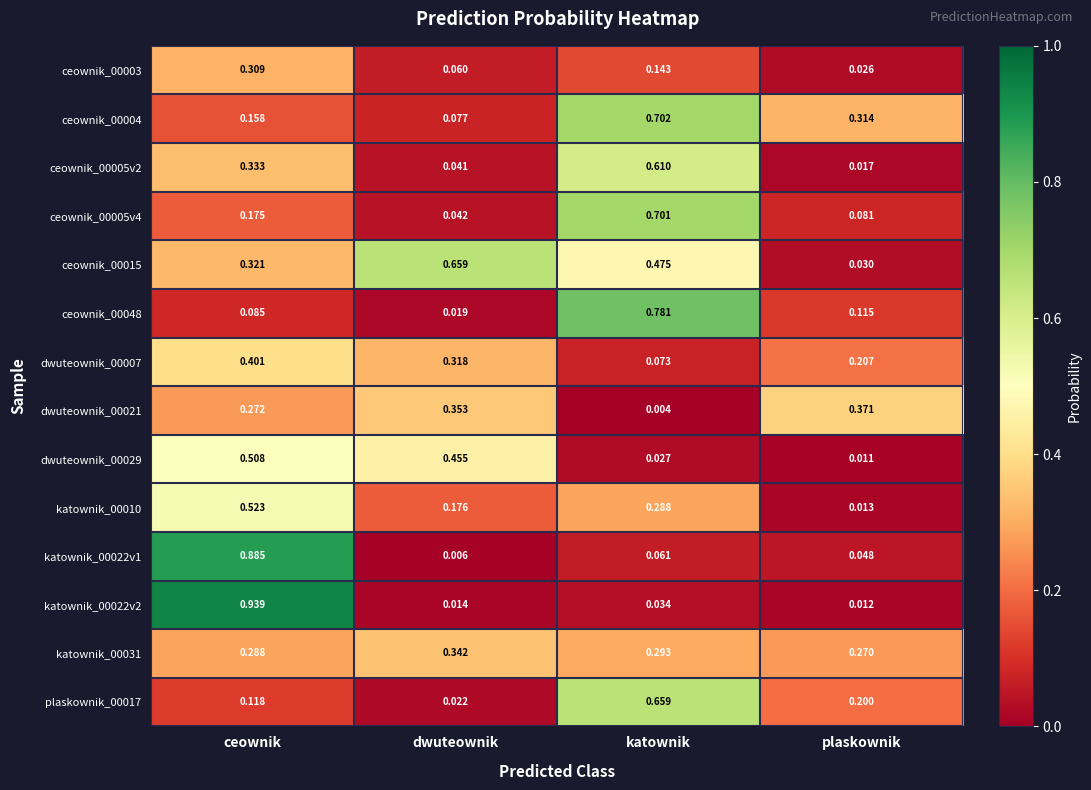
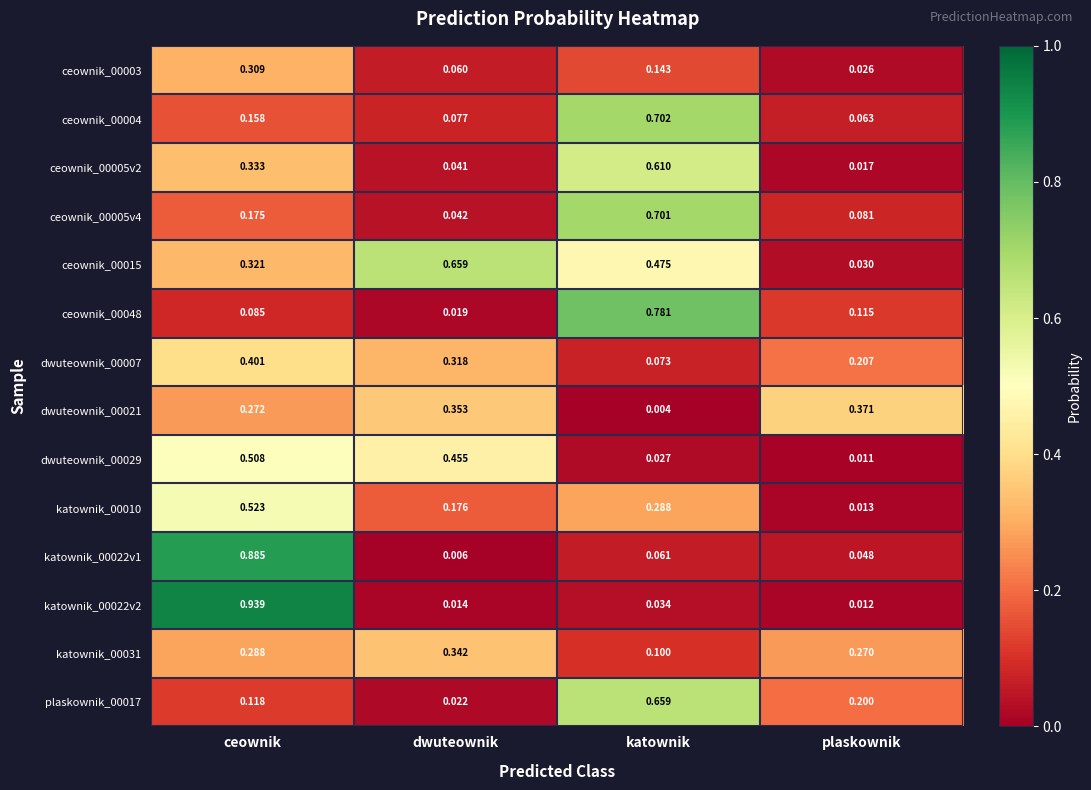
ceownik_00004, plaskownik: 0.314 -> 0.063
katownik_00031, katownik: 0.293 -> 0.100
